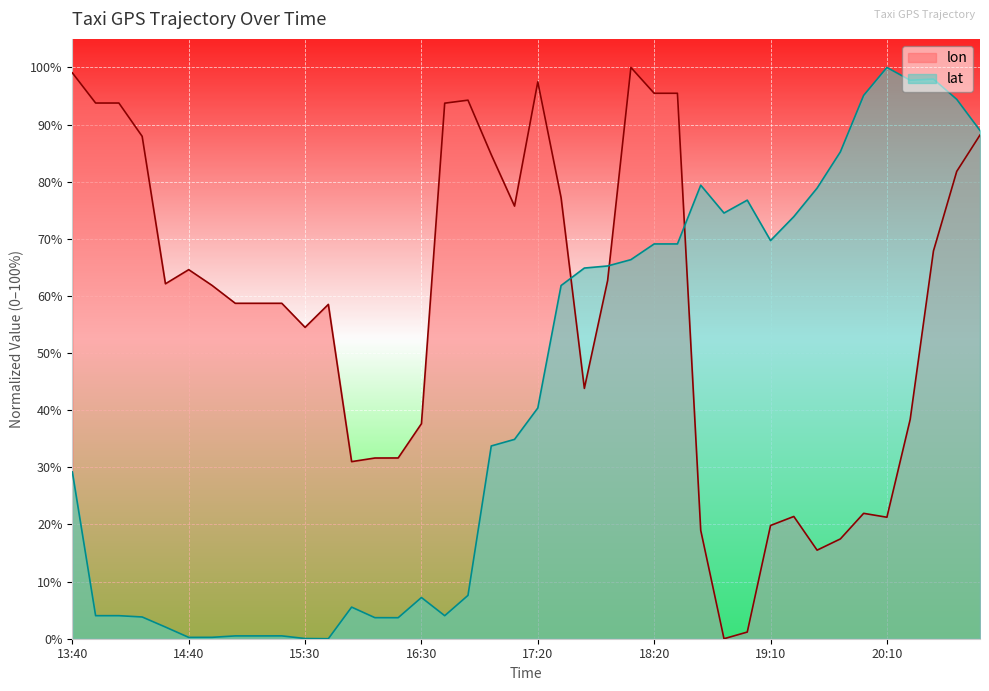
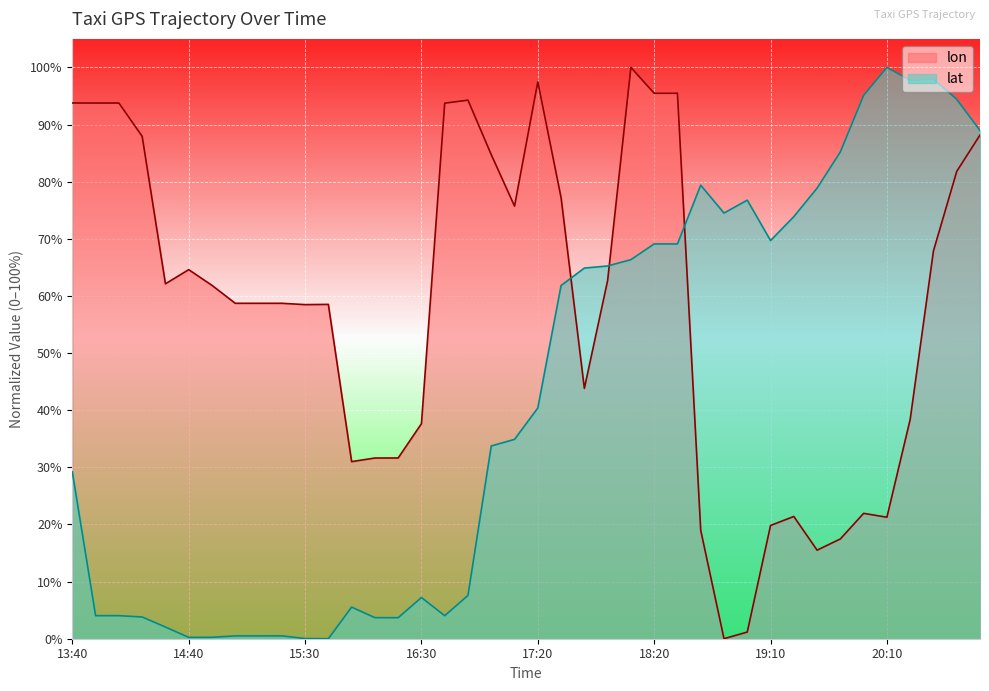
lon, 13:40: 99% -> 94%
lon, 15:30: 55% -> 58%
